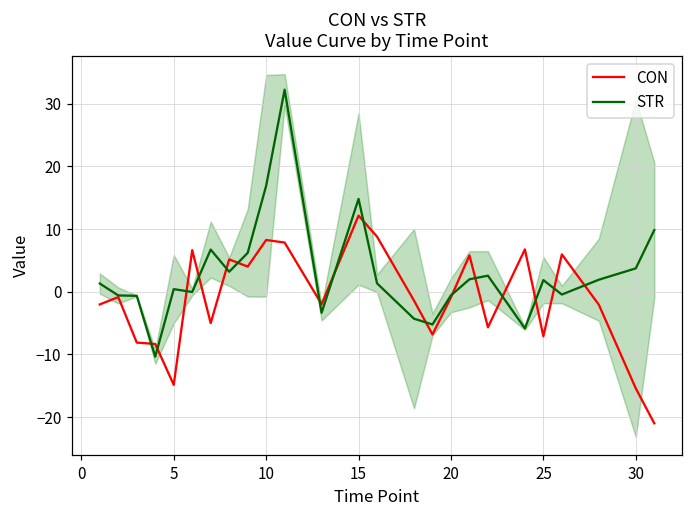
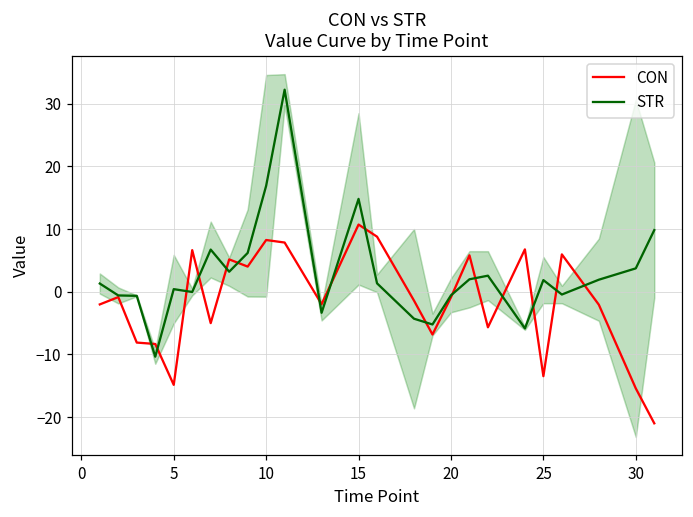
CON, 15: 12 -> 11
CON, 25: -7 -> -13
